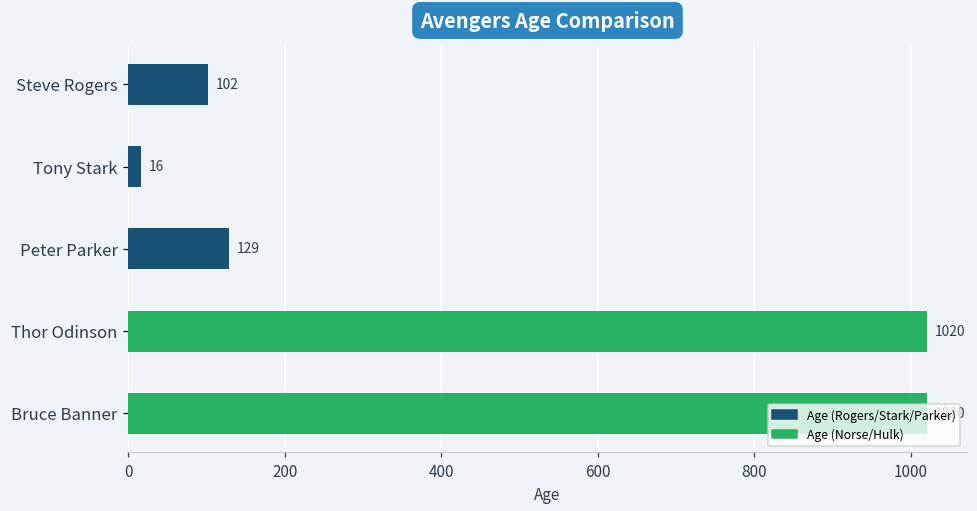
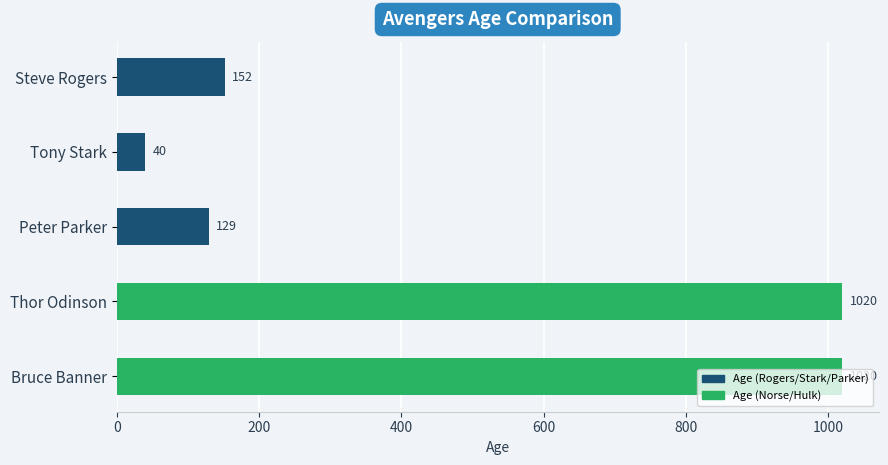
Steve Rogers: 102 -> 152
Tony Stark: 16 -> 40
